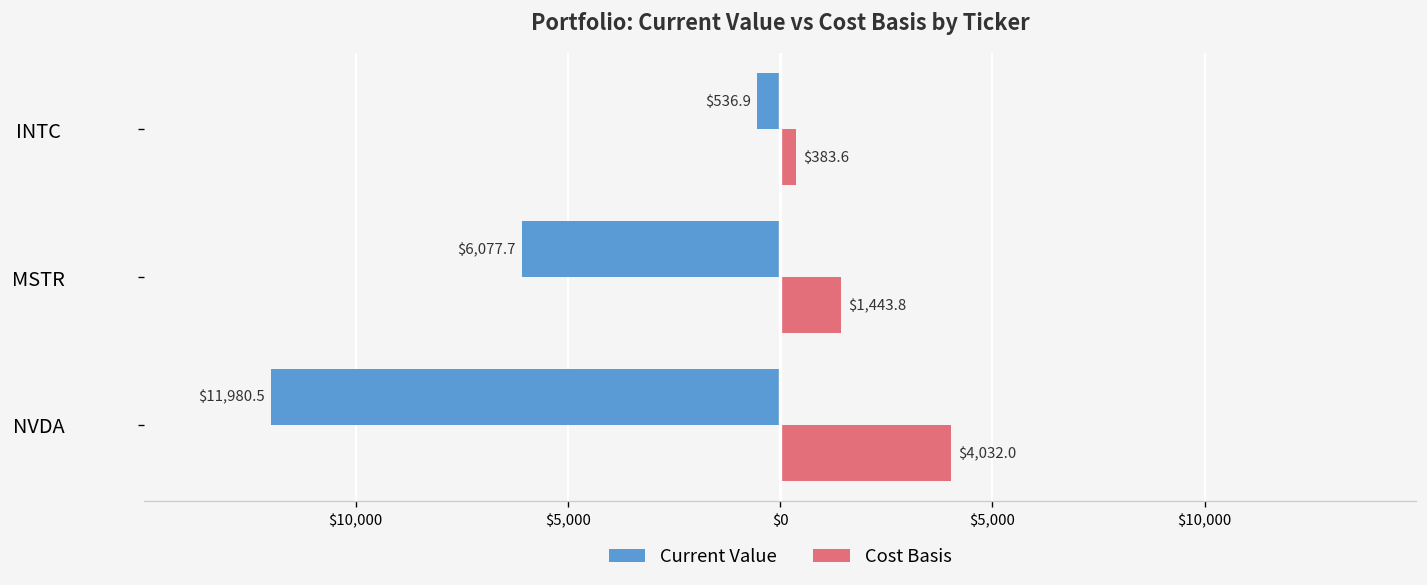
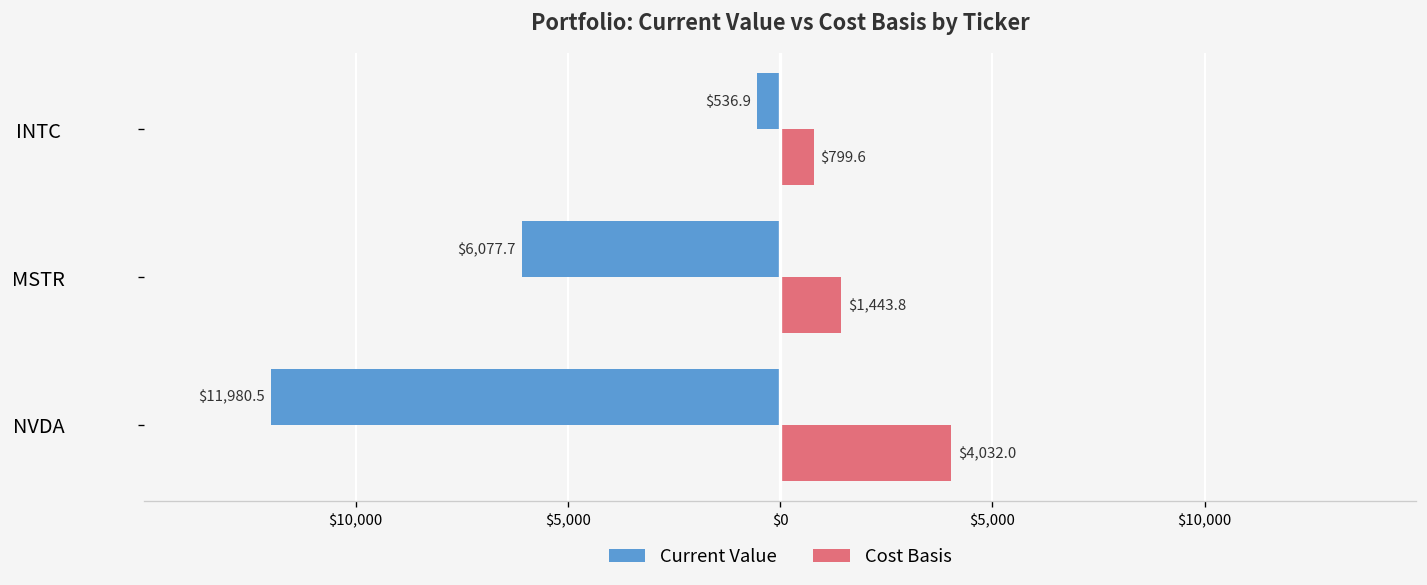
Cost Basis, INTC: $383.6 -> $799.6
